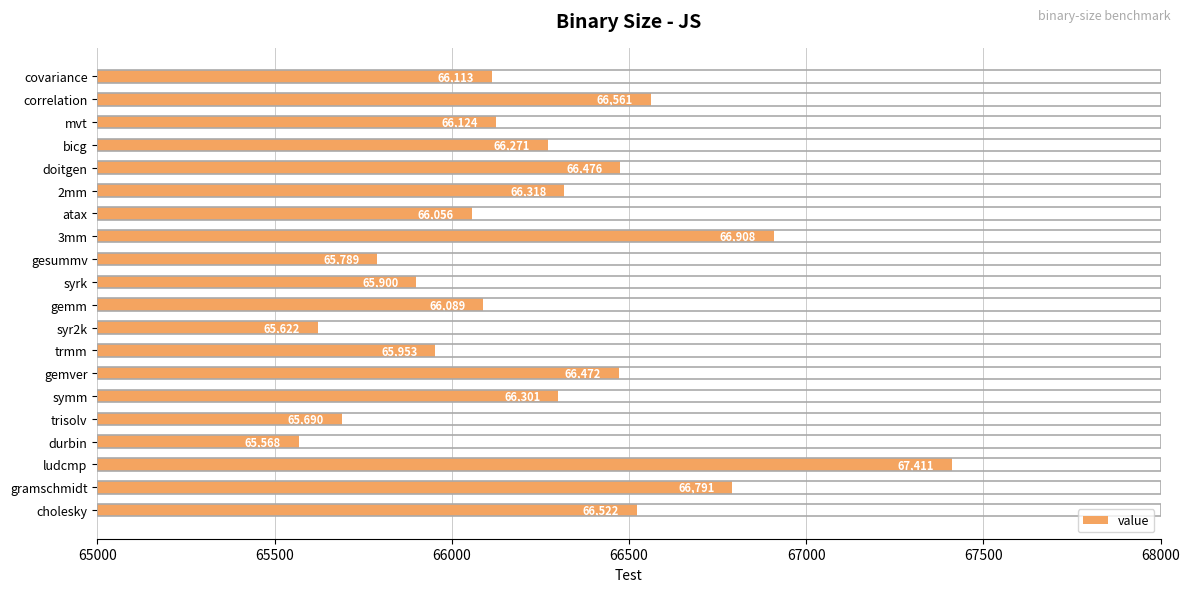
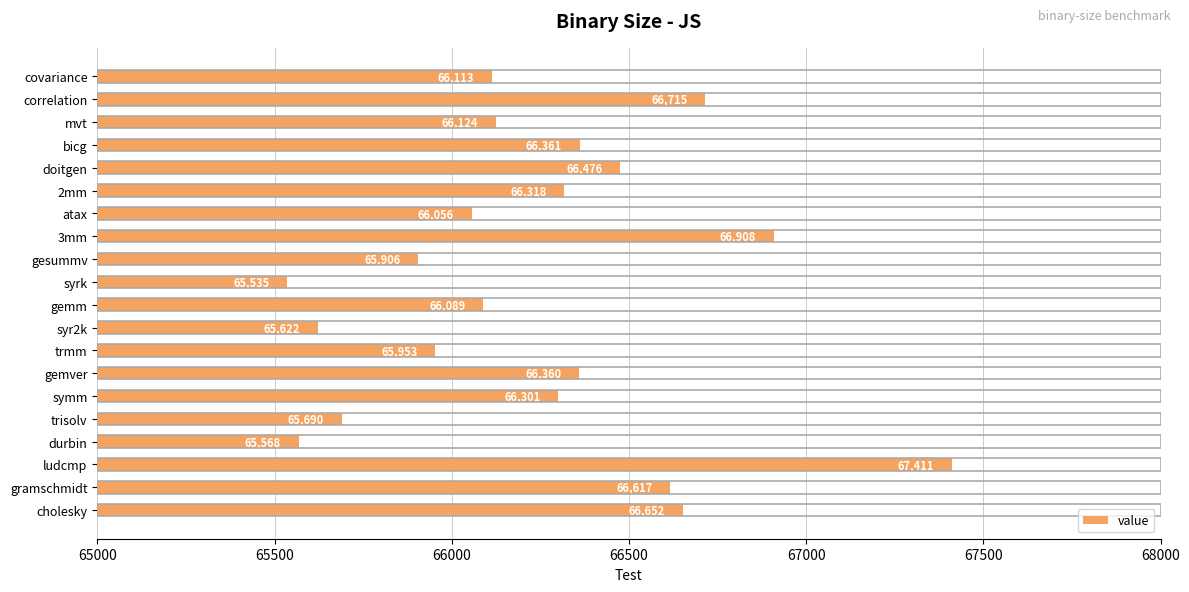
correlation: 66,561 -> 66,715
bicg: 66,271 -> 66,361
gesummv: 65,789 -> 65,906
syrk: 65,900 -> 65,535
gemver: 66,472 -> 66,360
gramschmidt: 66,791 -> 66,617
cholesky: 66,522 -> 66,652
